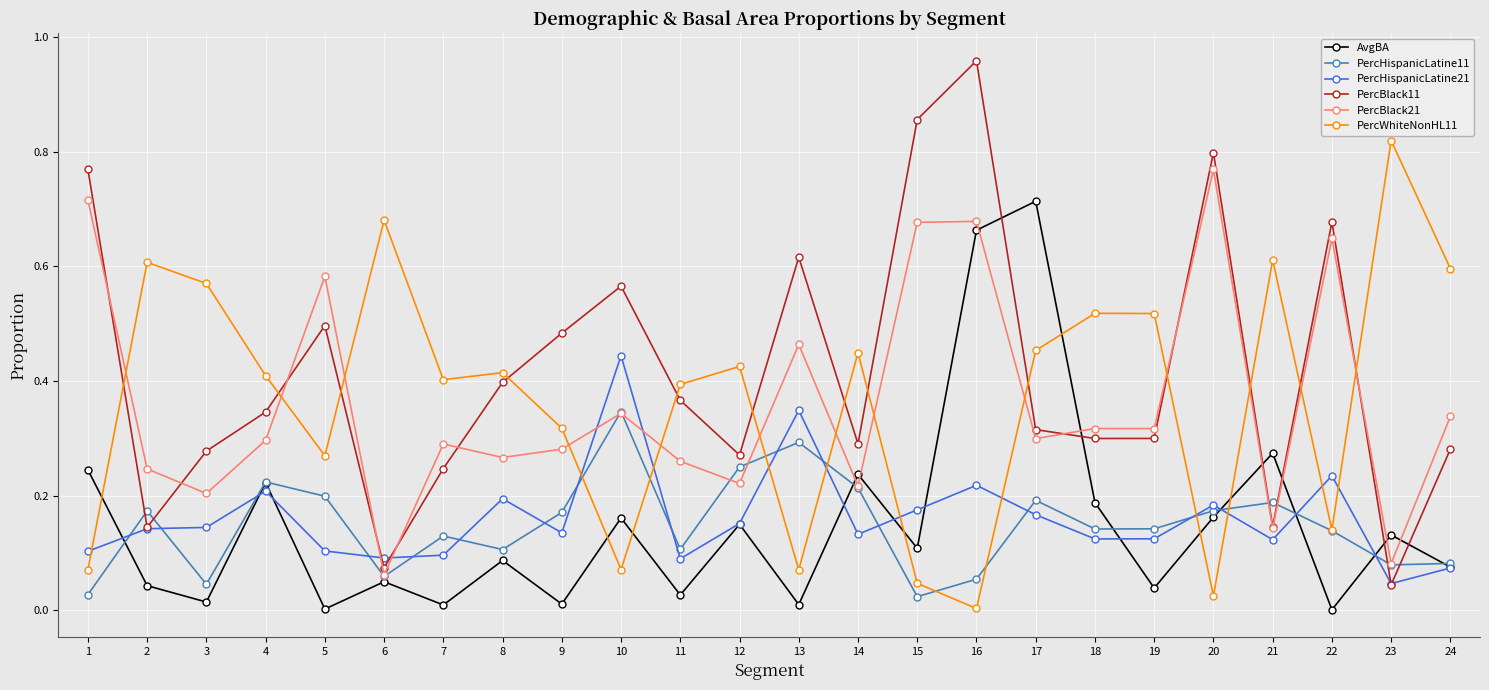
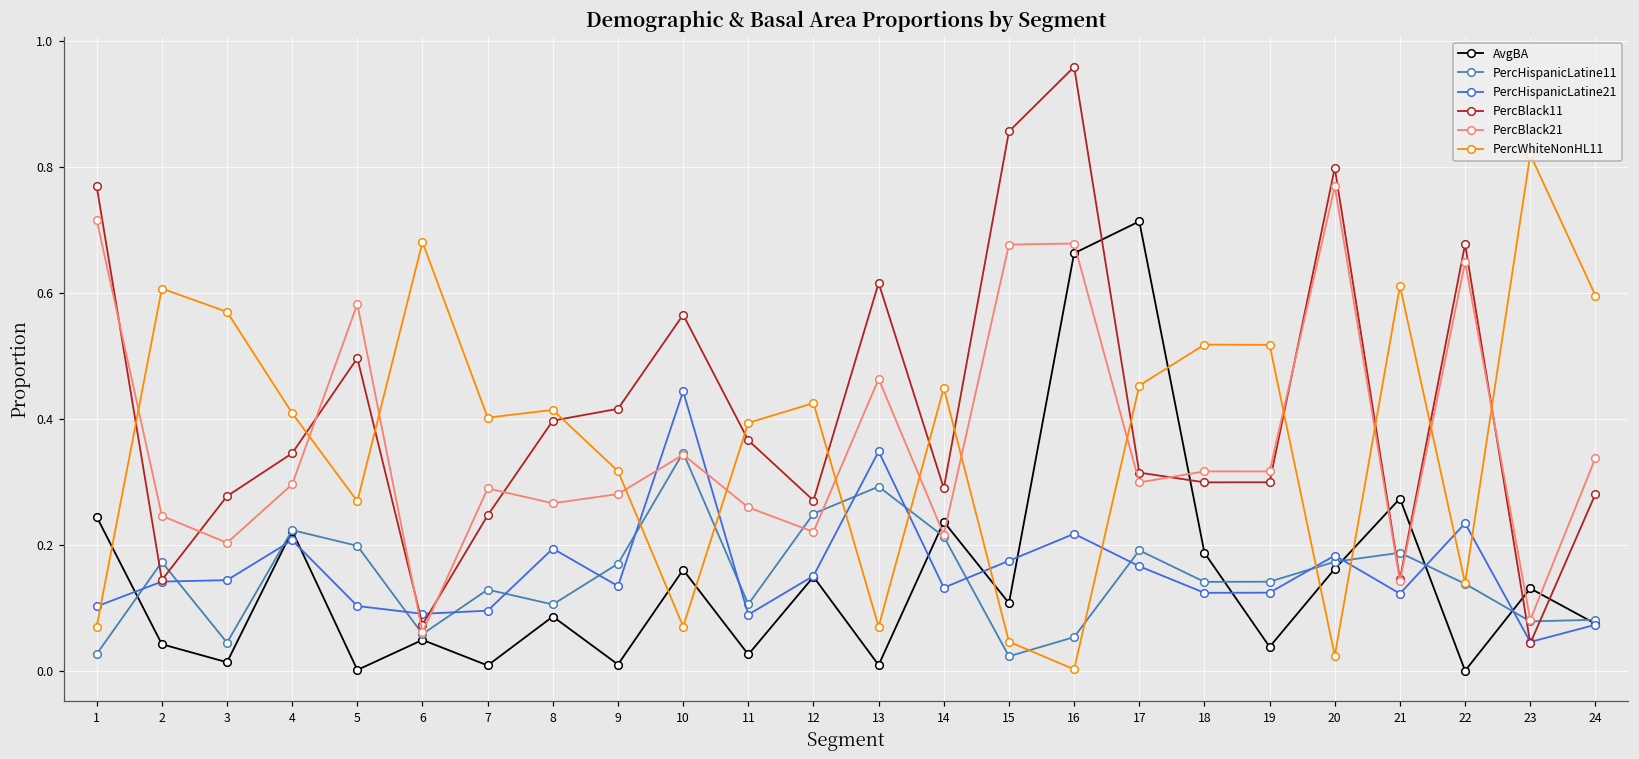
PercBlack11, 9: 0.48 -> 0.42
